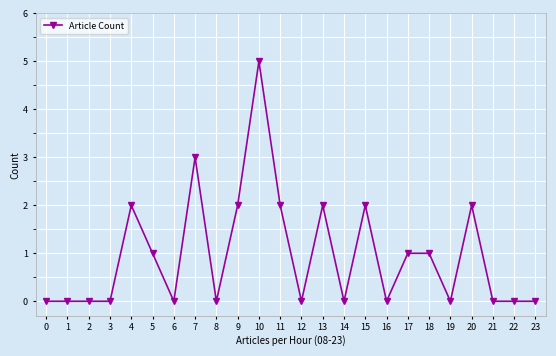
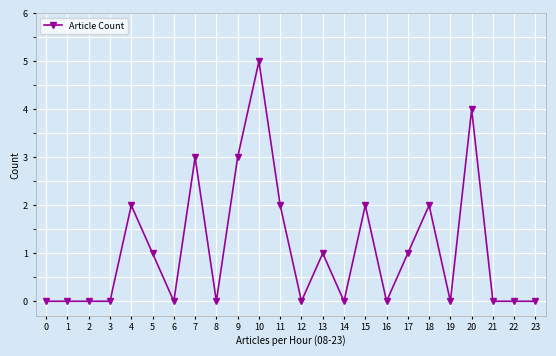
9: 2 -> 3
13: 2 -> 1
18: 1 -> 2
20: 2 -> 4
